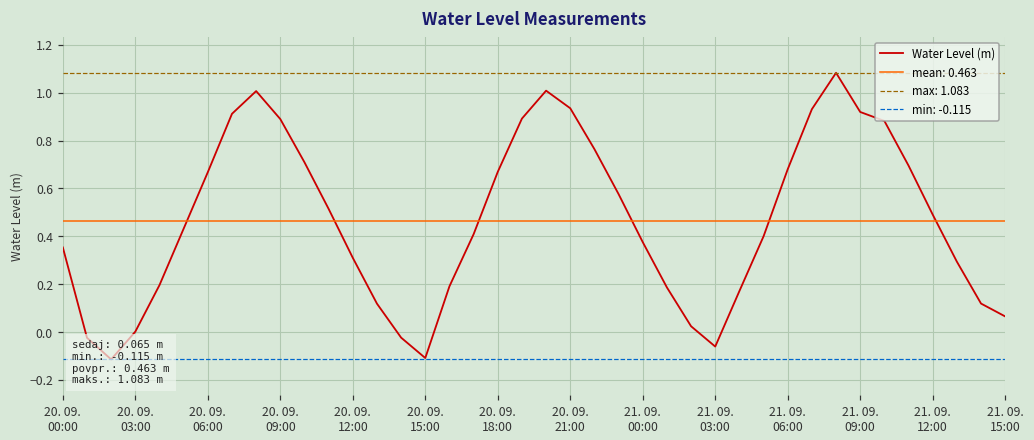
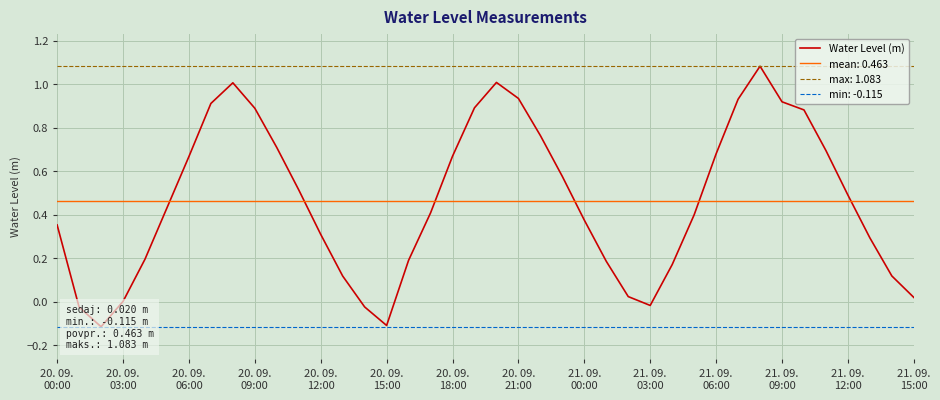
21. 09. 03:00: -0.06 -> -0.02
21. 09. 15:00: 0.065 -> 0.020
